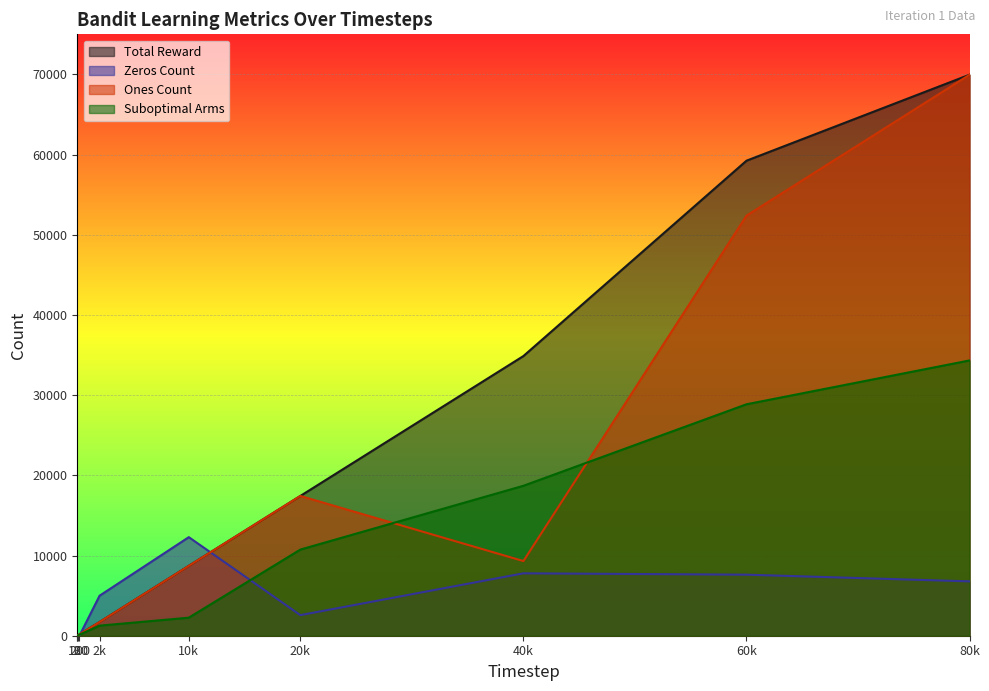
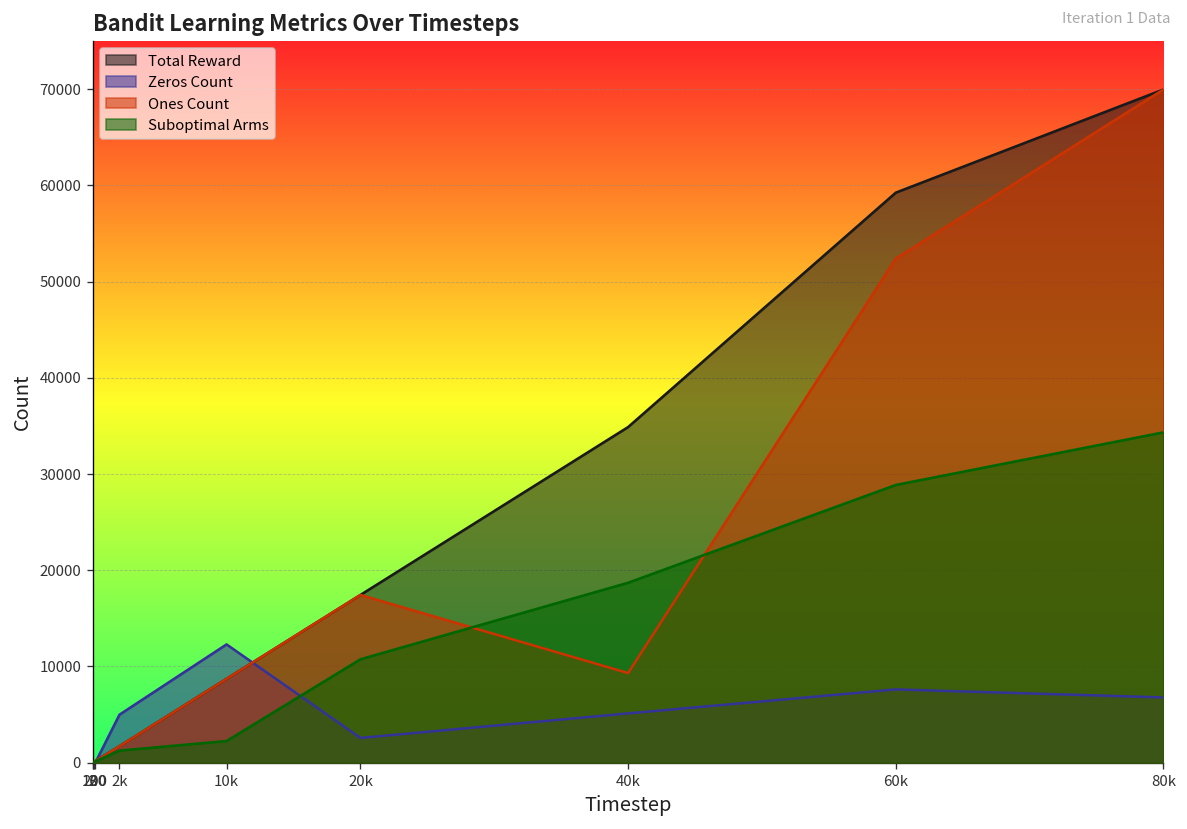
Zeros Count, 40k: 8000 -> 5000
